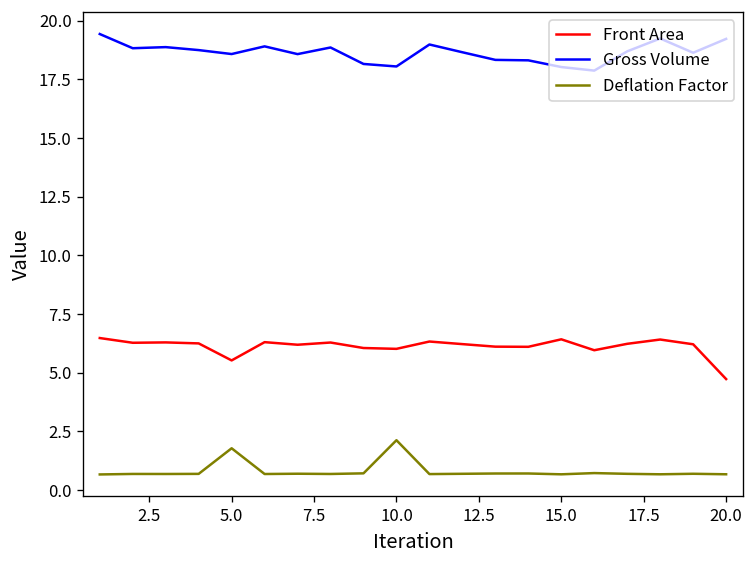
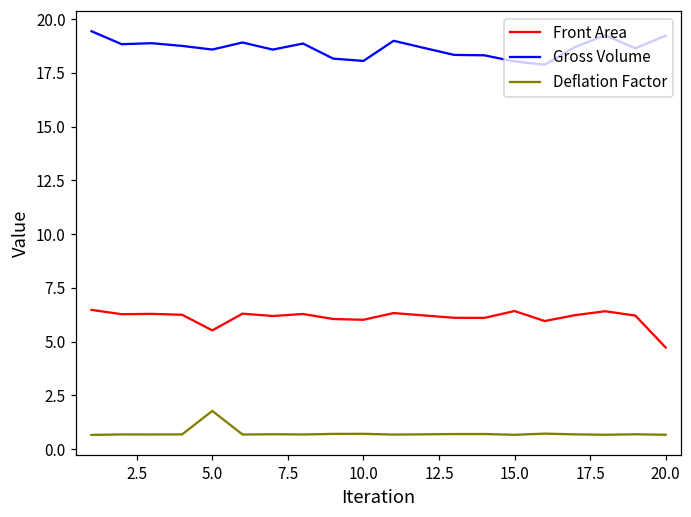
Deflation Factor, 10.0: 2.1 -> 0.7
